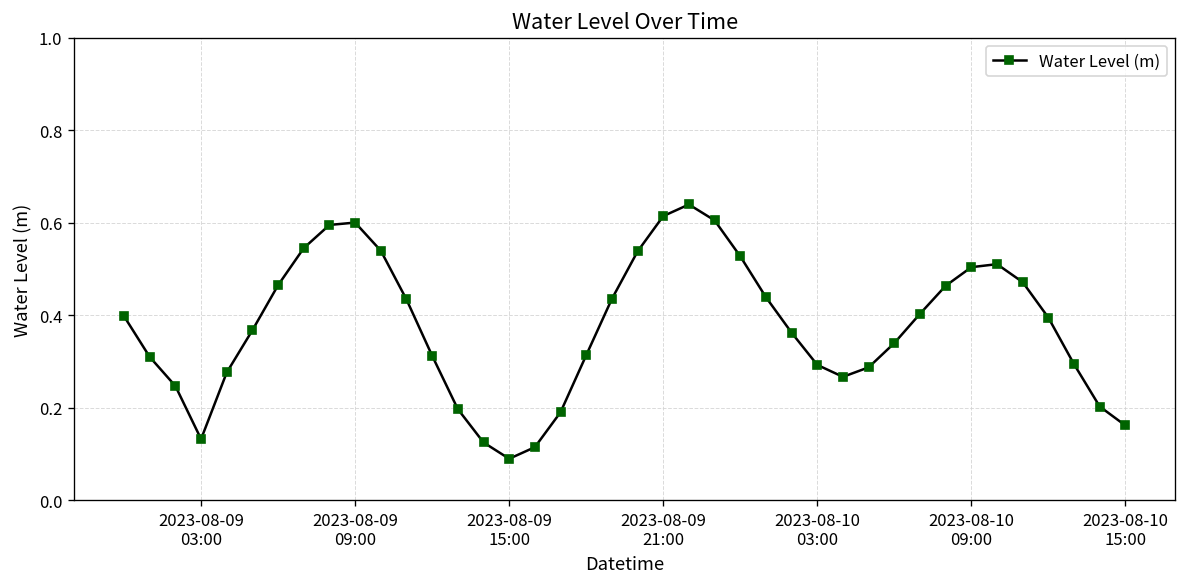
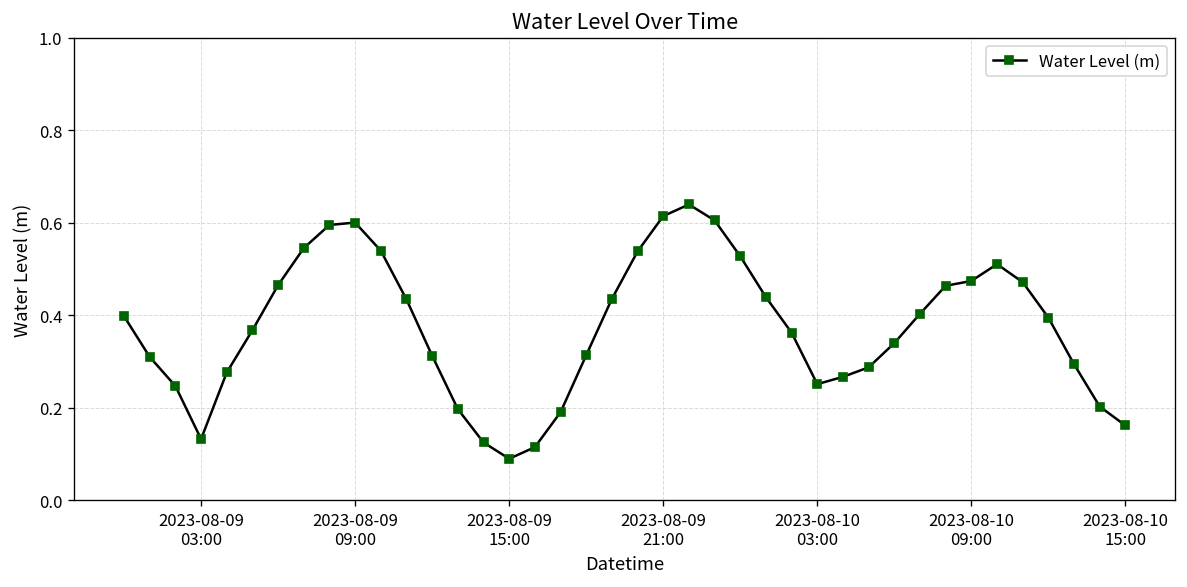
2023-08-10 03:00: 0.29 -> 0.25
2023-08-10 09:00: 0.50 -> 0.47
